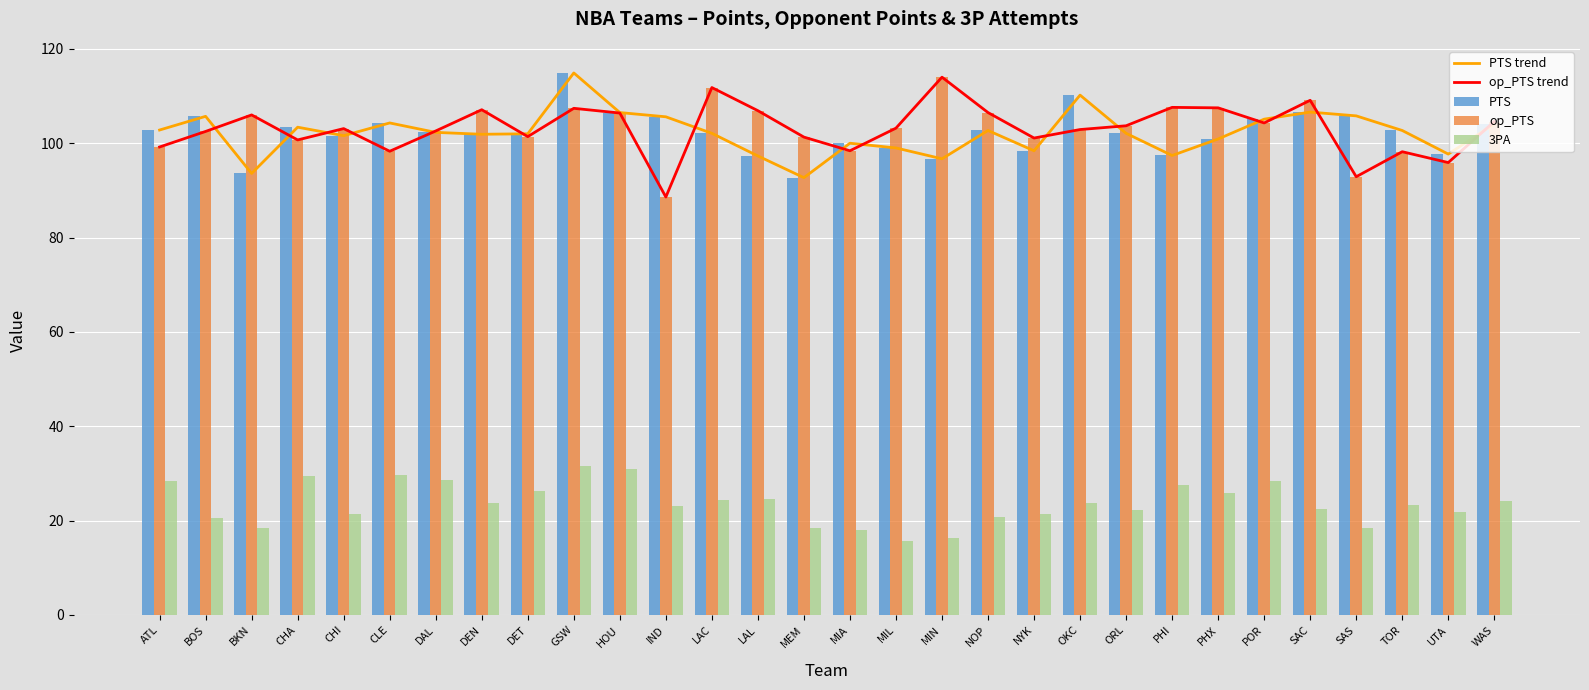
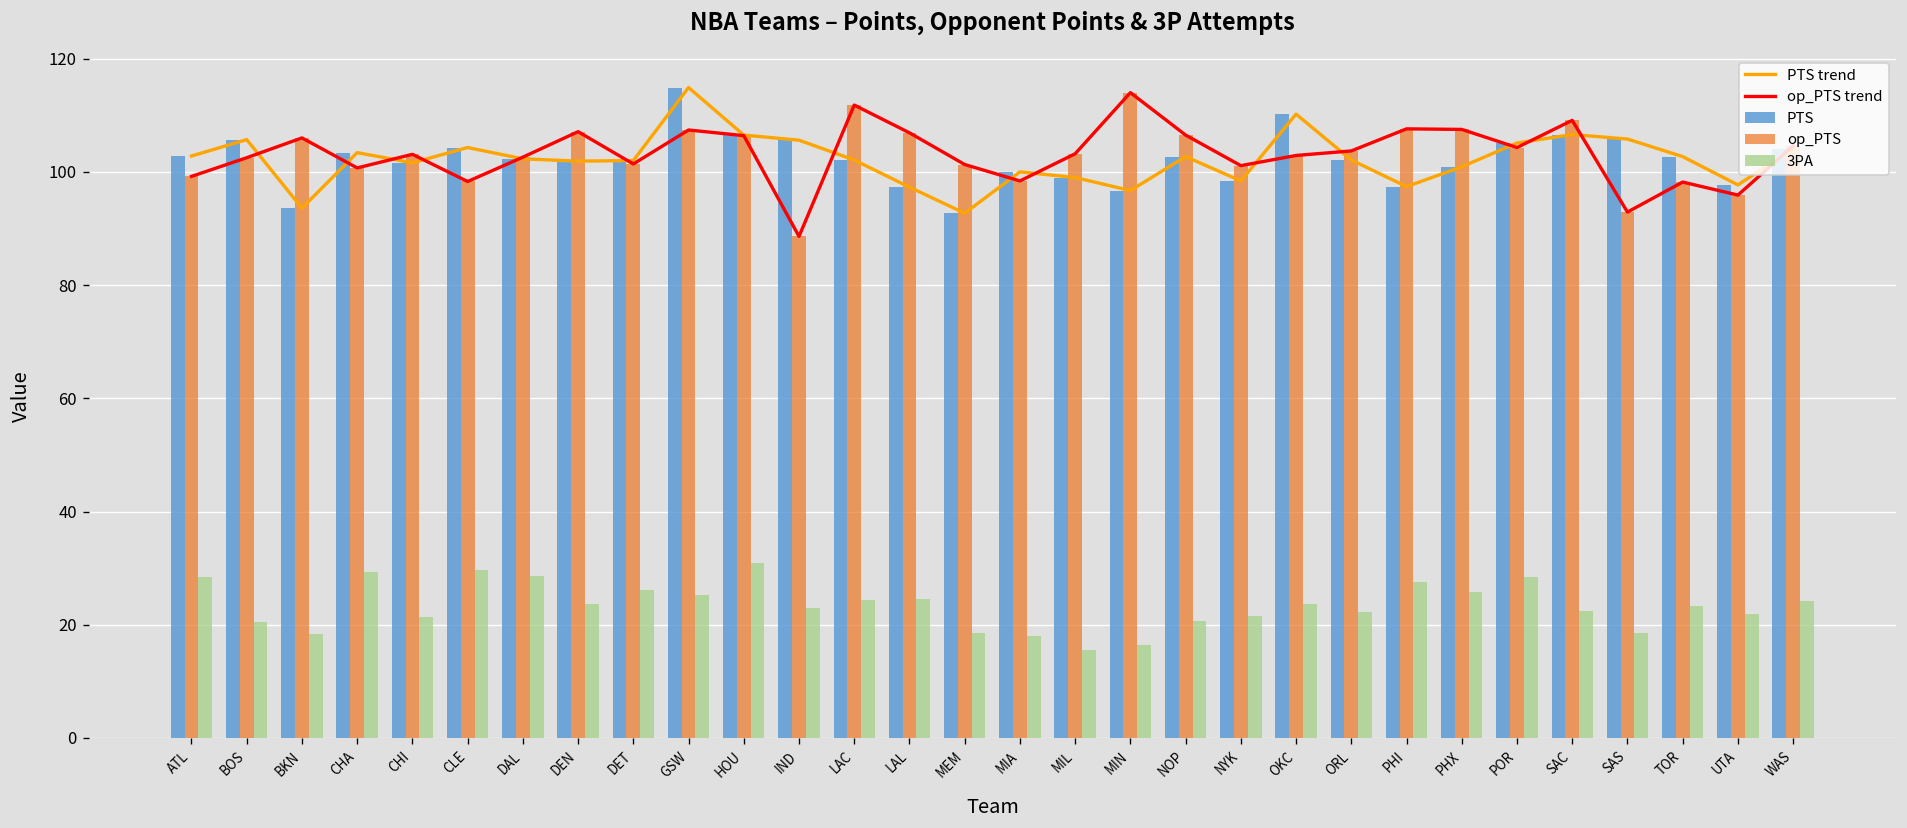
3PA, GSW: 32 -> 25
